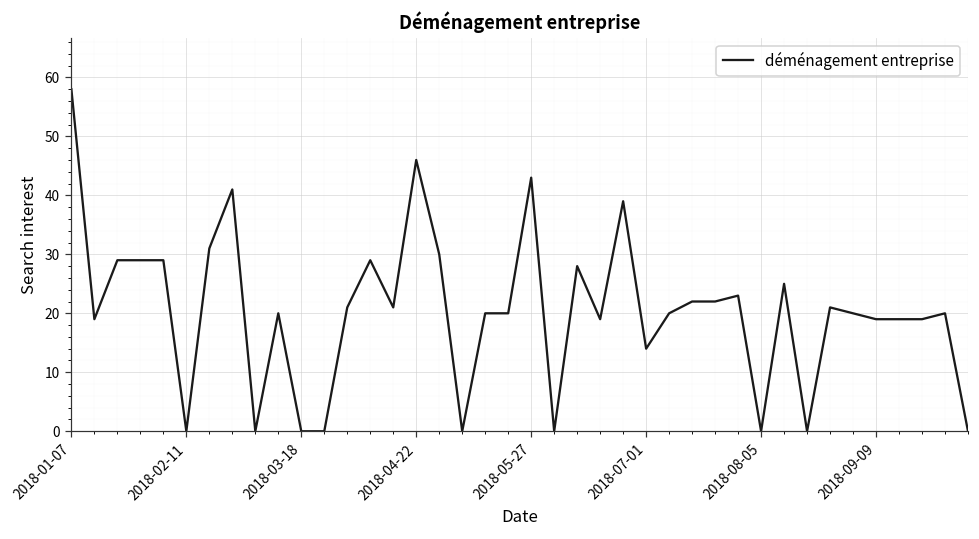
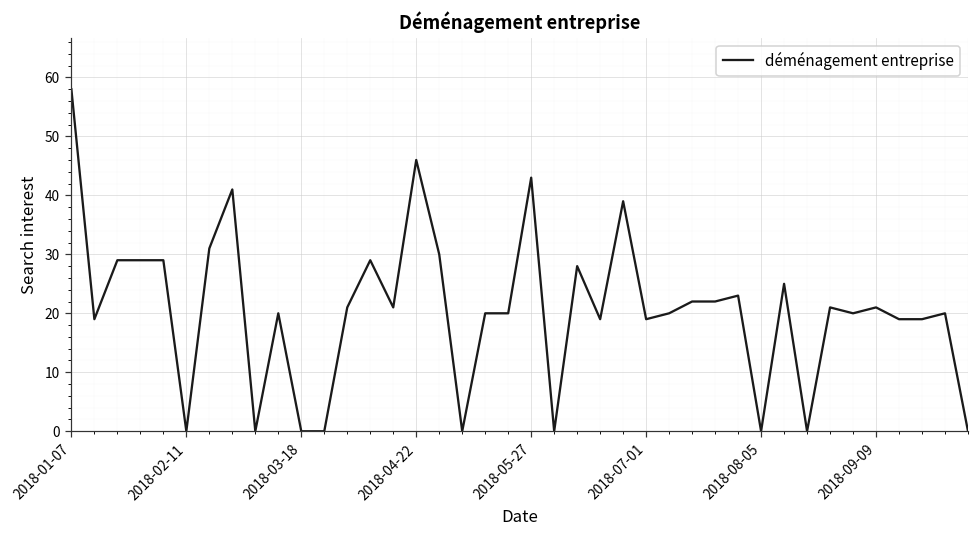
2018-07-01: 14 -> 19
2018-09-09: 19 -> 21
